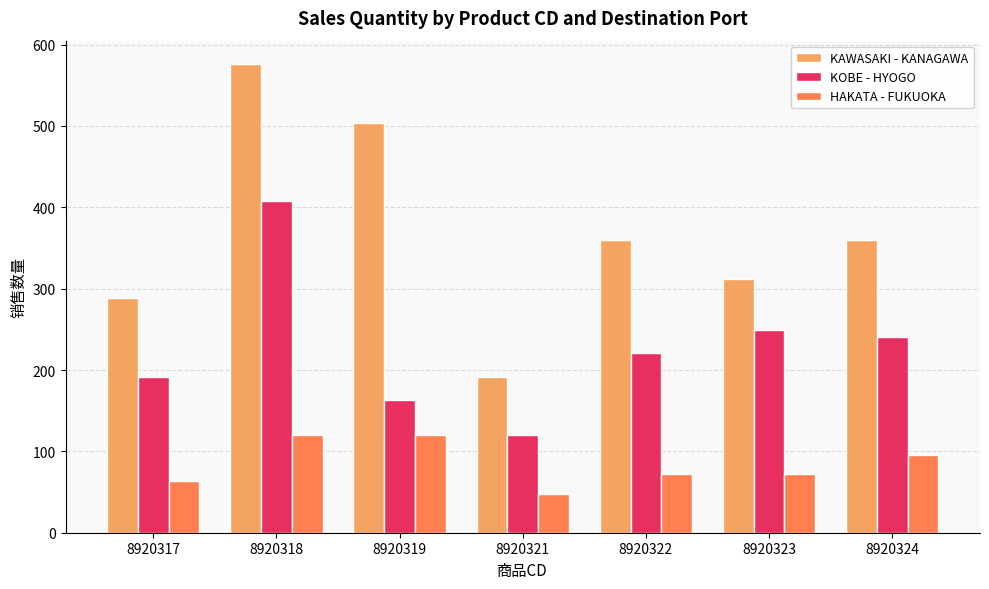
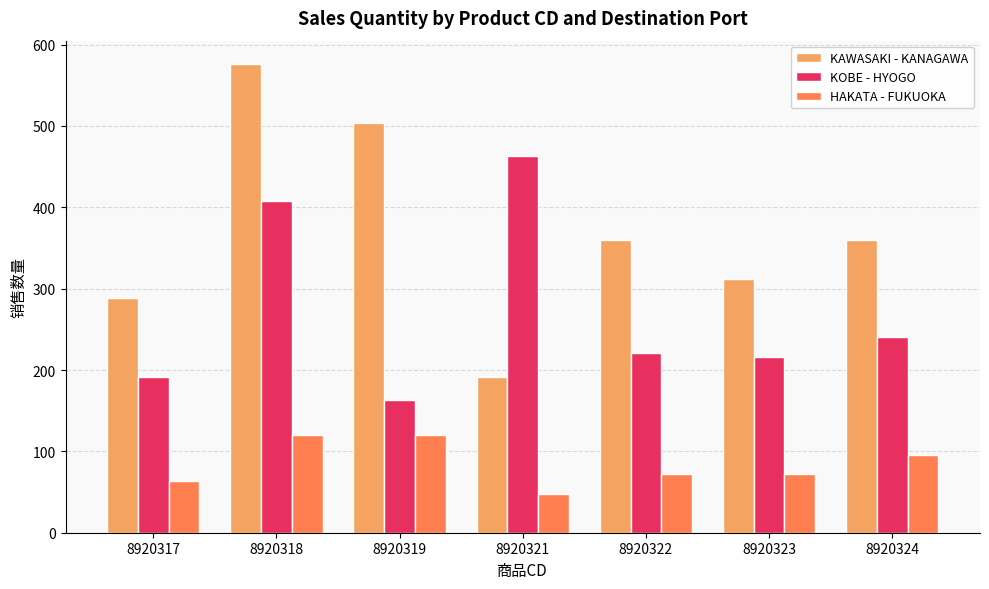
KOBE - HYOGO, 8920321: 120 -> 460
KOBE - HYOGO, 8920323: 250 -> 220
